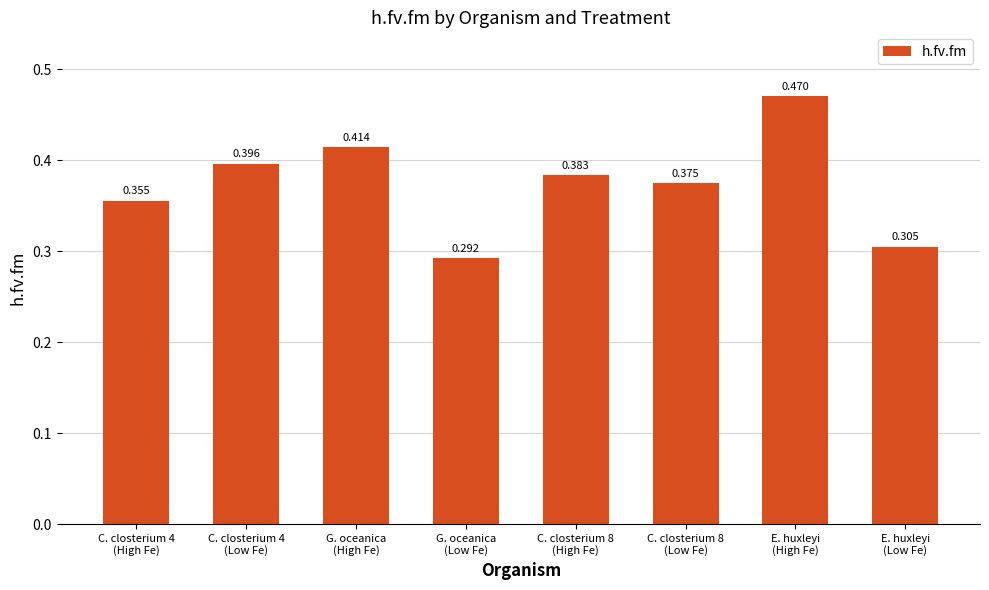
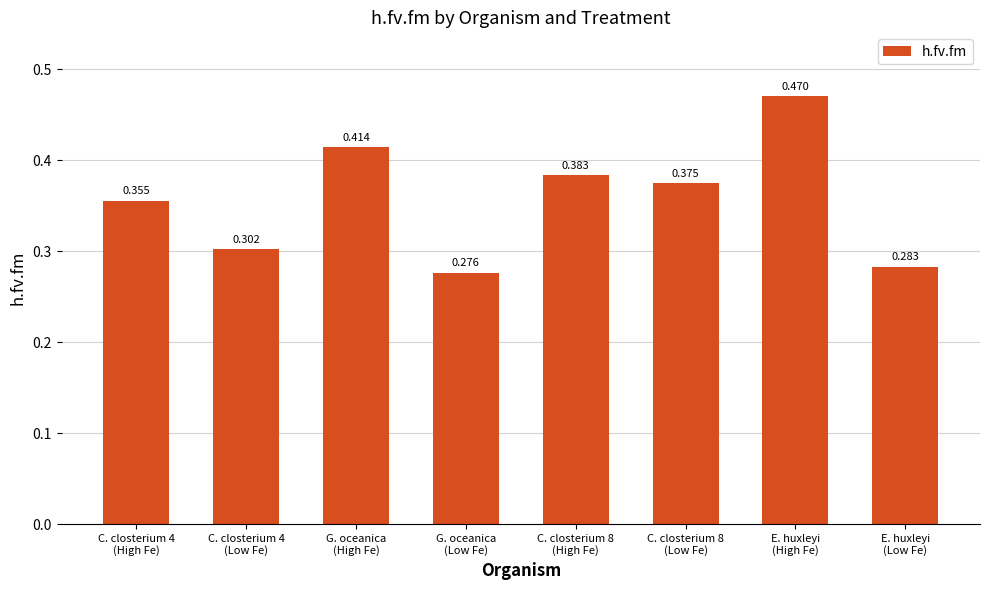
C. closterium 4 (Low Fe): 0.396 -> 0.302
G. oceanica (Low Fe): 0.292 -> 0.276
E. huxleyi (Low Fe): 0.305 -> 0.283
